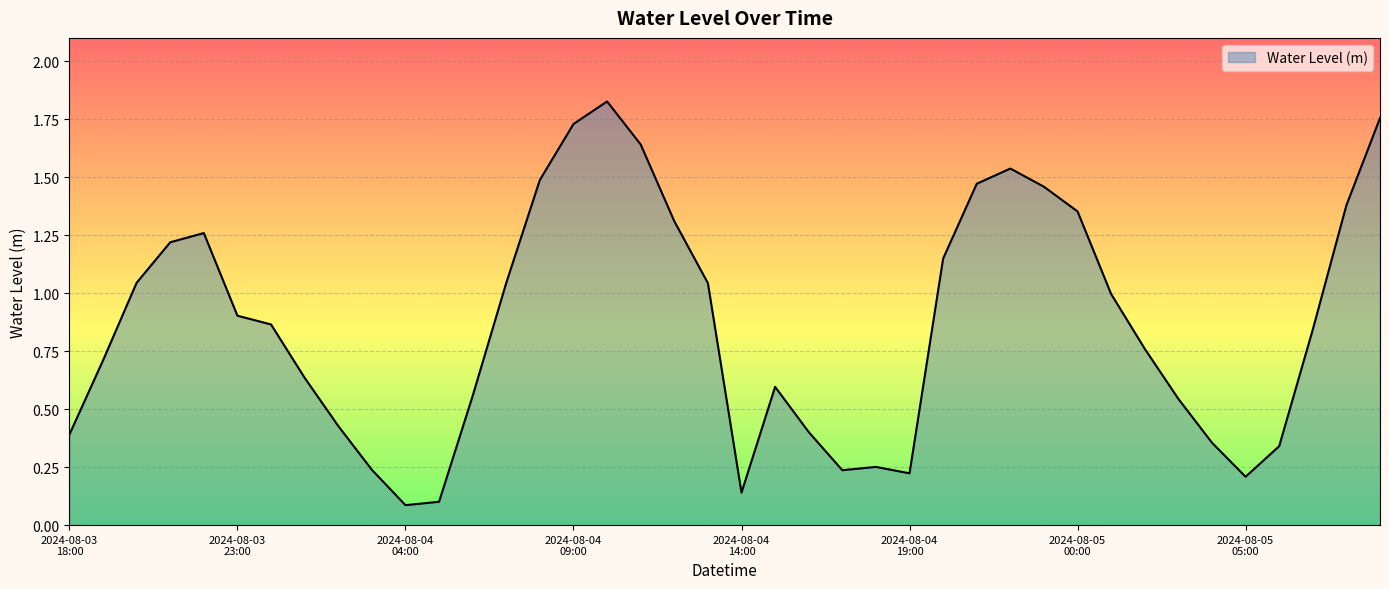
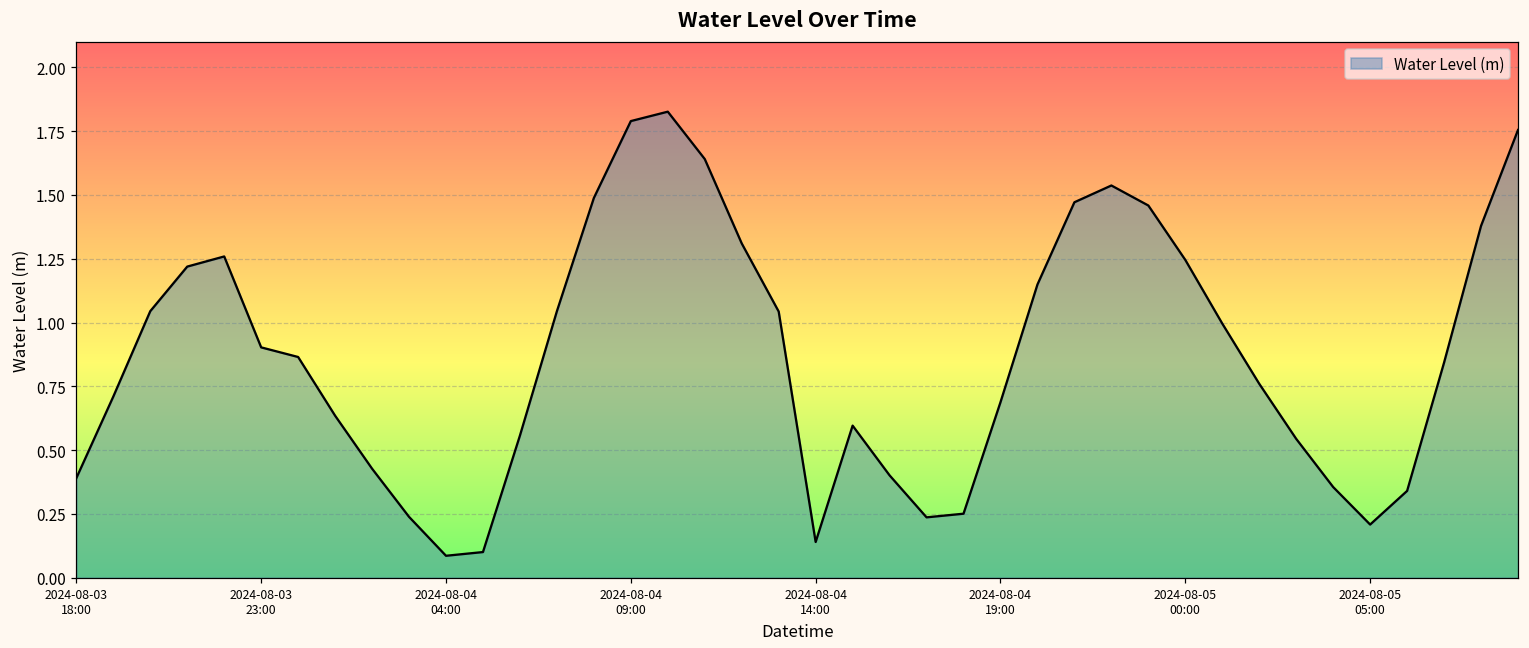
2024-08-04 09:00: 1.73 -> 1.79
2024-08-04 19:00: 0.22 -> 0.69
2024-08-05 00:00: 1.35 -> 1.25
